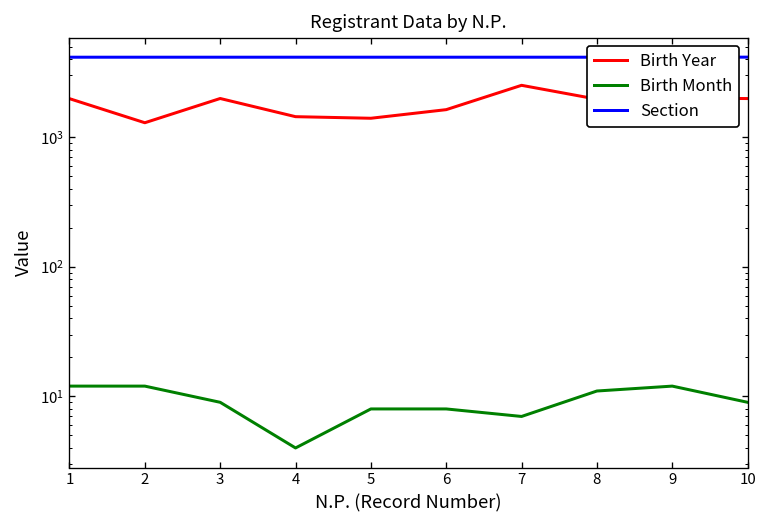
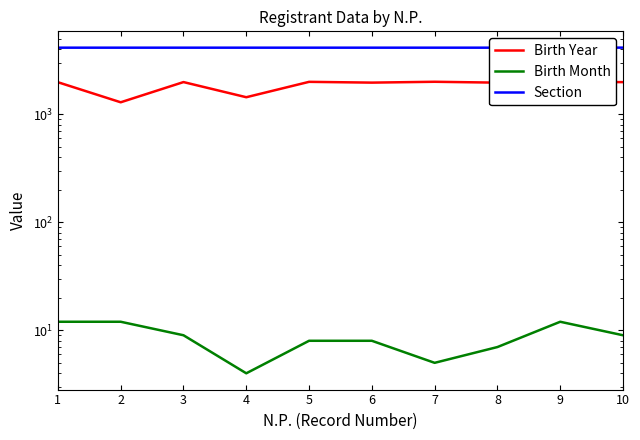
Birth Year, 5: 1400 -> 2000
Birth Year, 6: 1600 -> 2000
Birth Year, 7: 2500 -> 2000
Birth Month, 7: 7 -> 5
Birth Month, 8: 11 -> 7
